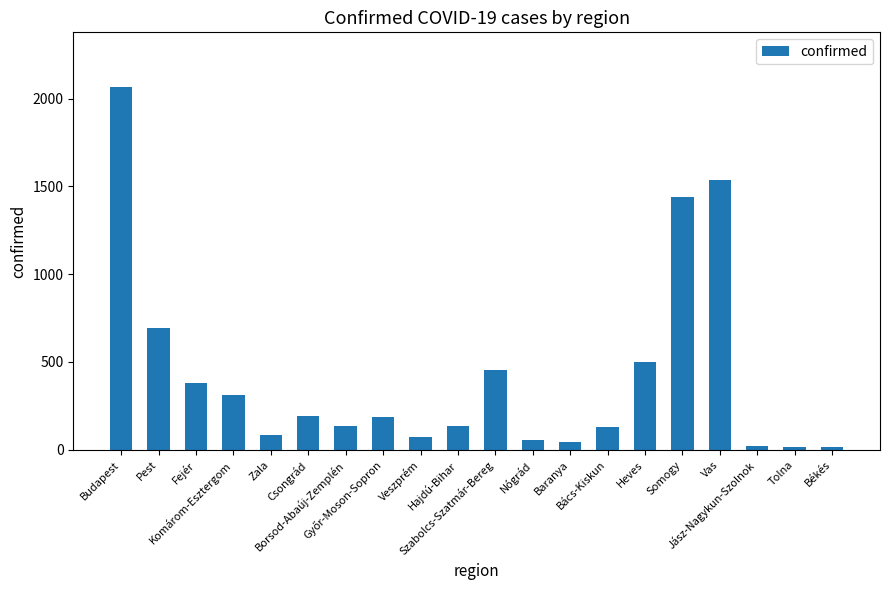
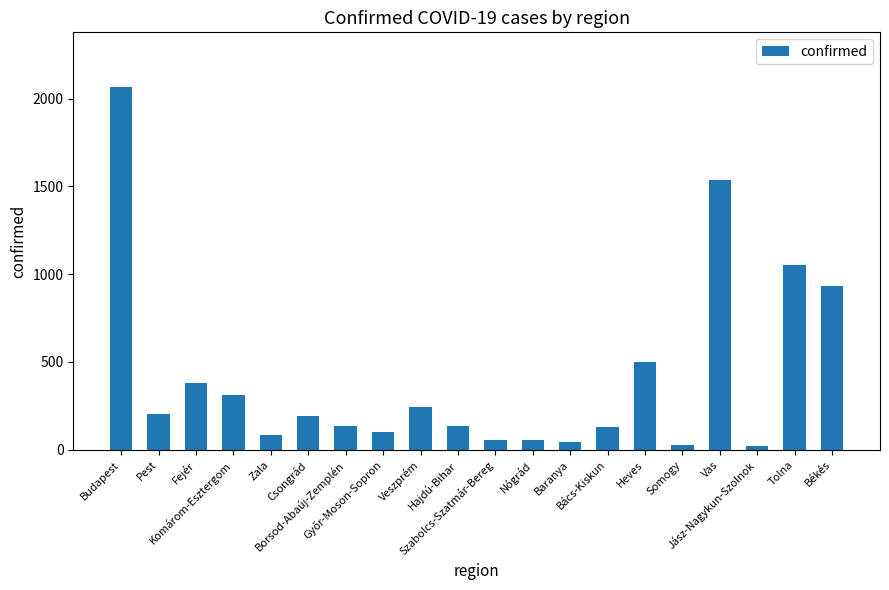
Pest: 690 -> 210
Győr-Moson-Sopron: 190 -> 100
Veszprém: 70 -> 240
Szabolcs-Szatmár-Bereg: 460 -> 50
Somogy: 1440 -> 30
Tolna: 20 -> 1050
Békés: 20 -> 930
